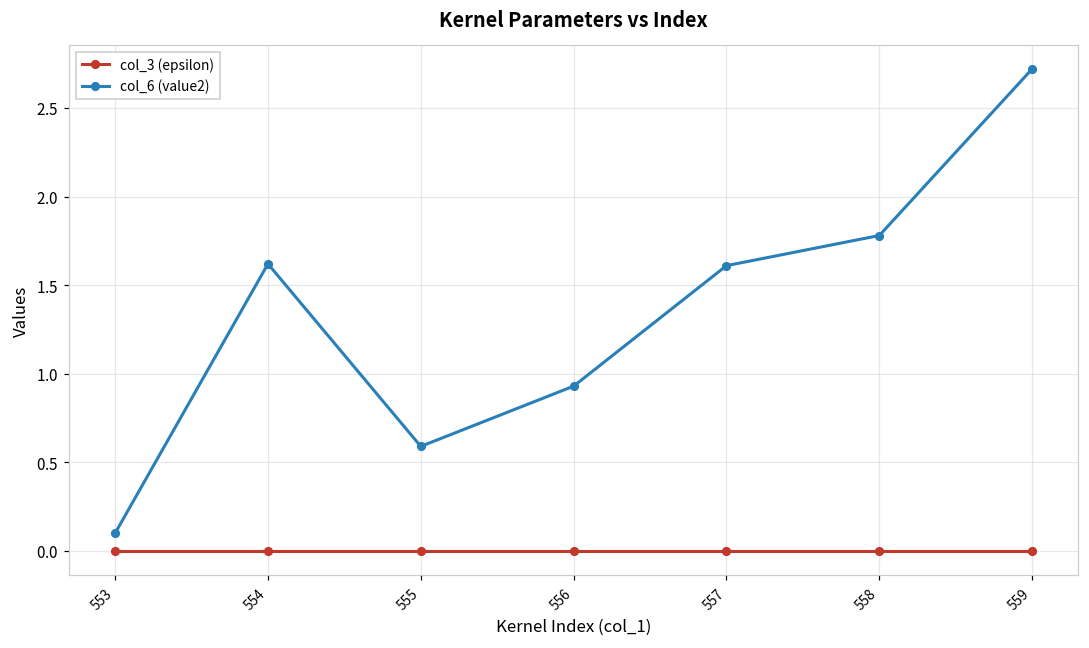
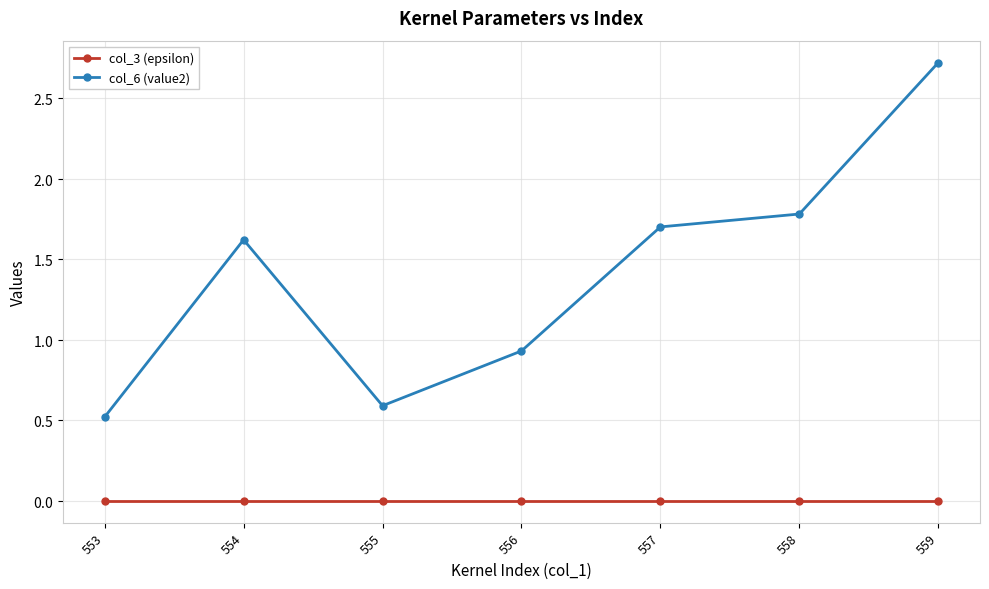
col_6 (value2), 553: 0.10 -> 0.52
col_6 (value2), 557: 1.61 -> 1.70
